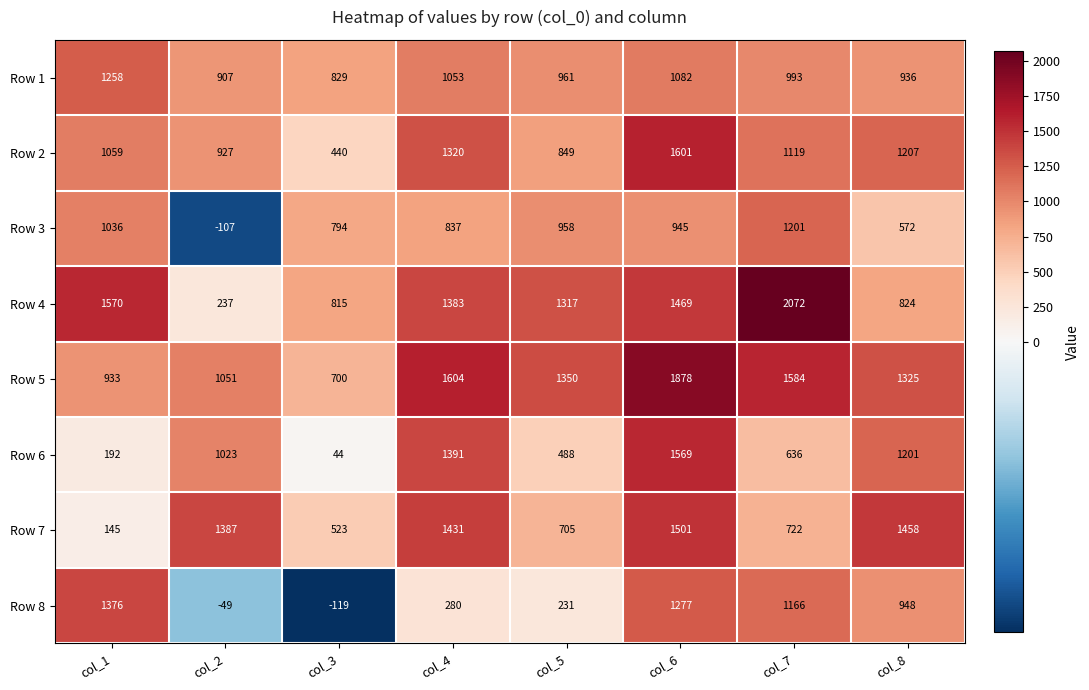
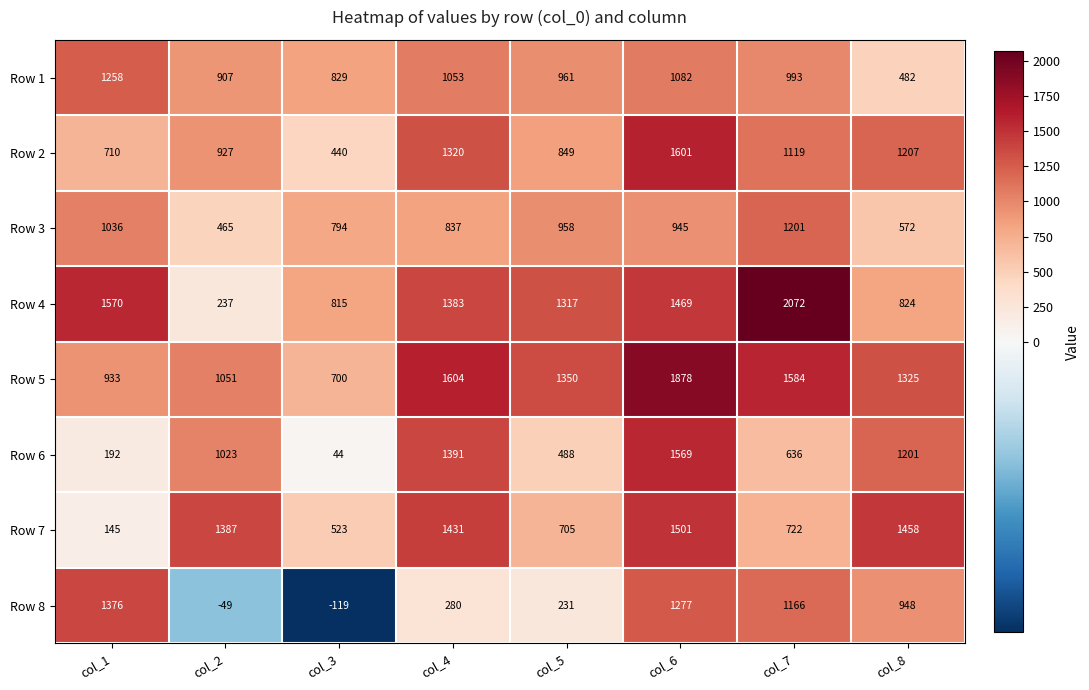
Row 1, col_8: 936 -> 482
Row 2, col_1: 1059 -> 710
Row 3, col_2: -107 -> 465
